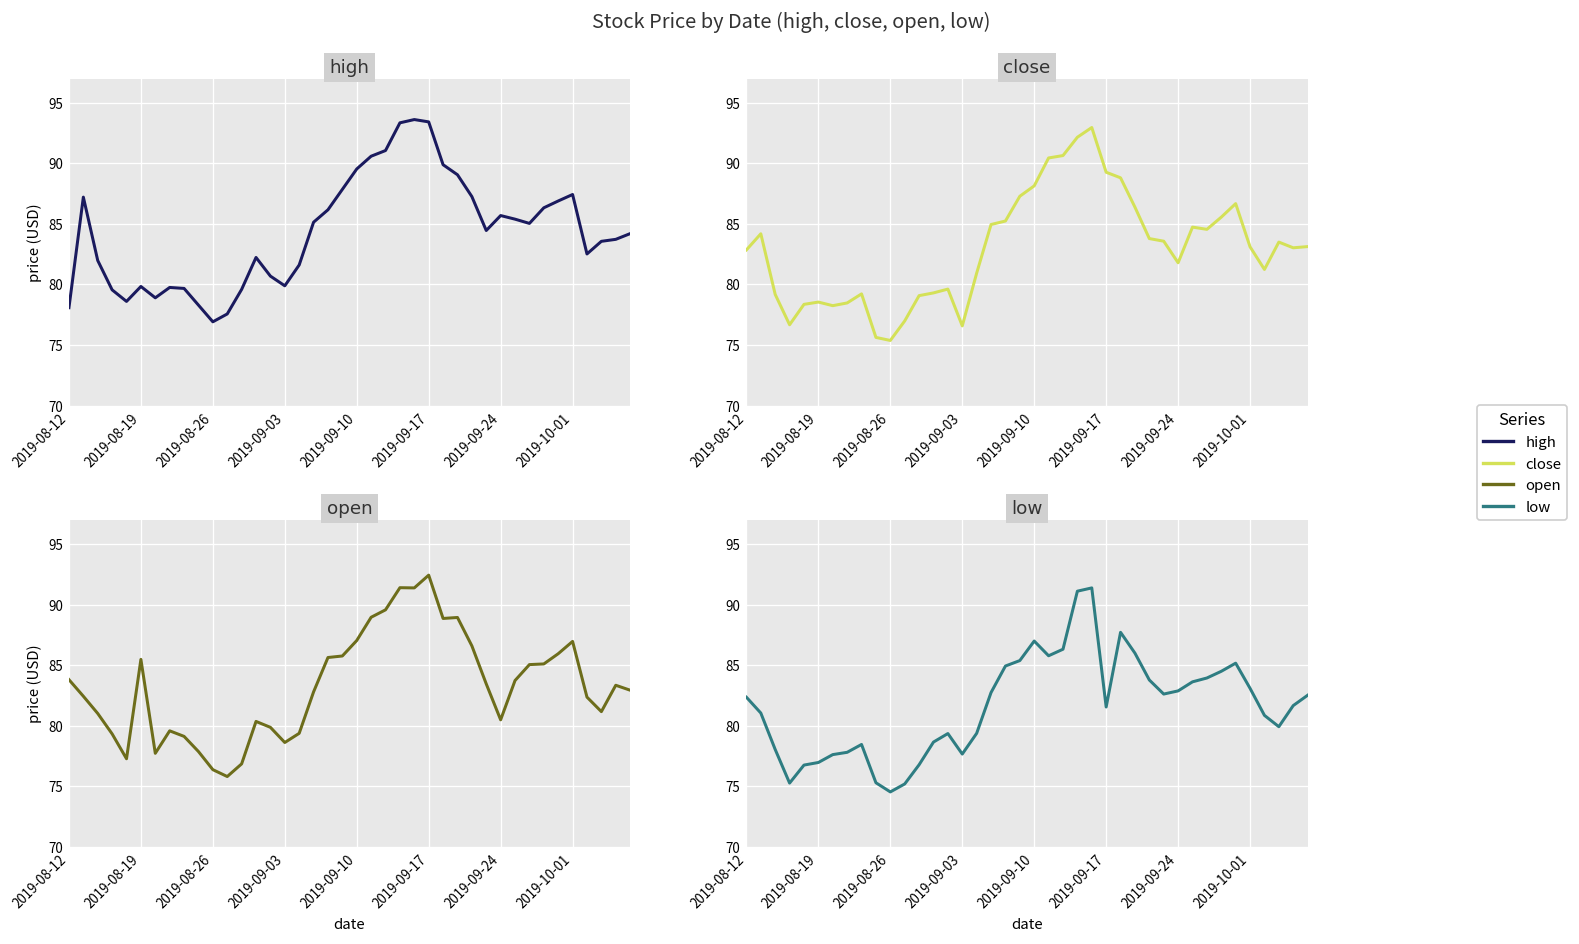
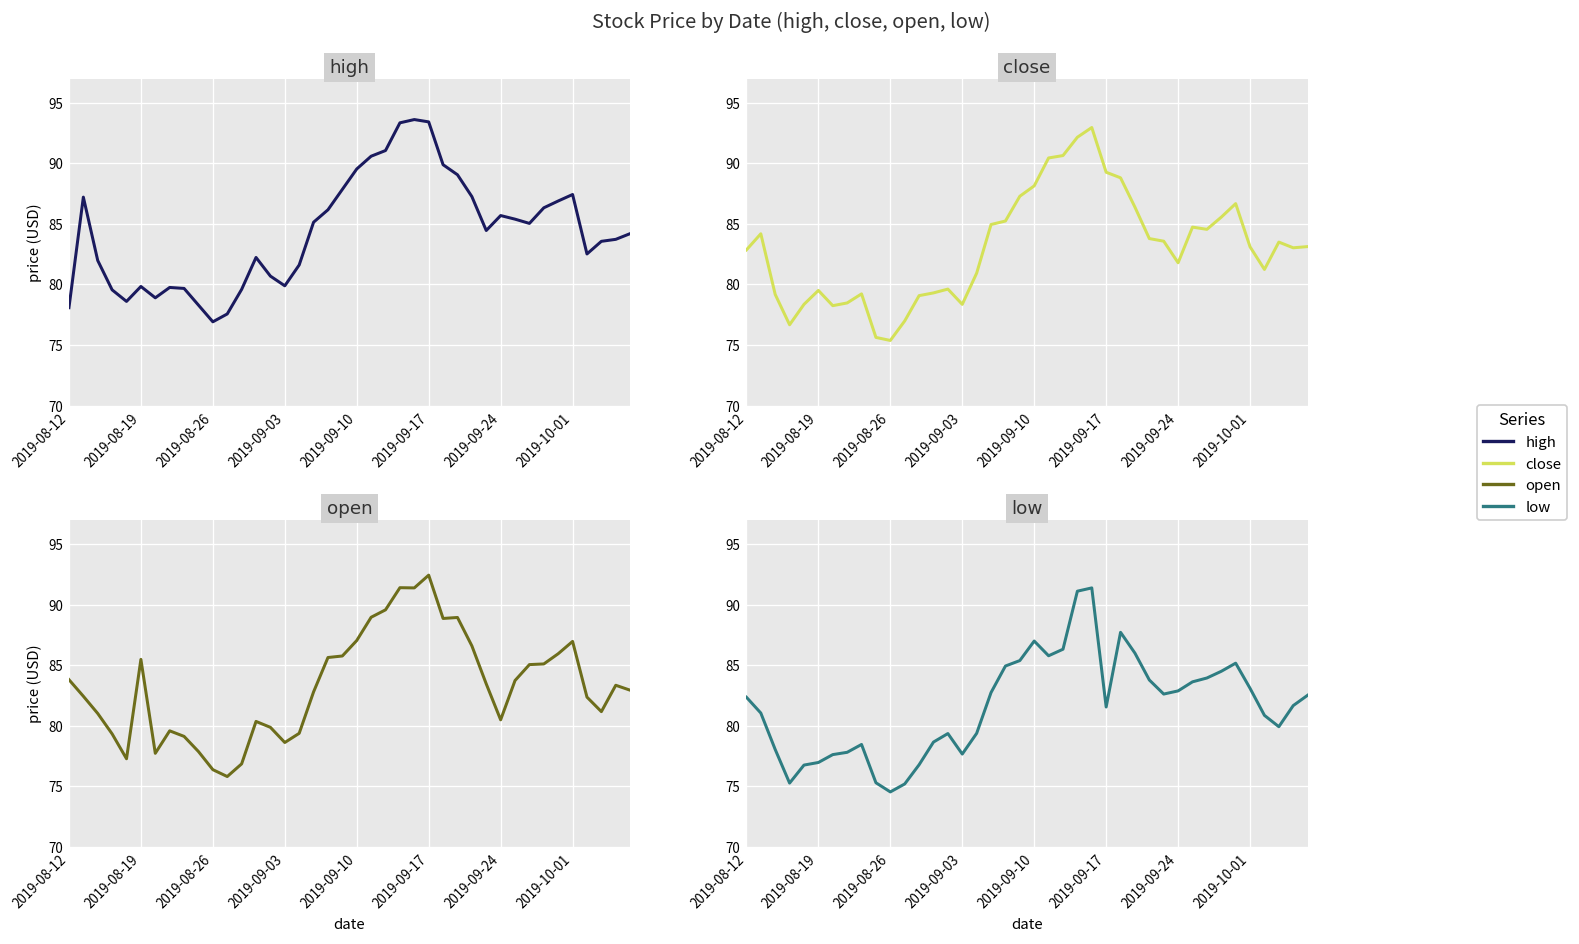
close, 2019-08-19: 78.5 -> 79.5
close, 2019-09-03: 76.6 -> 78.4
